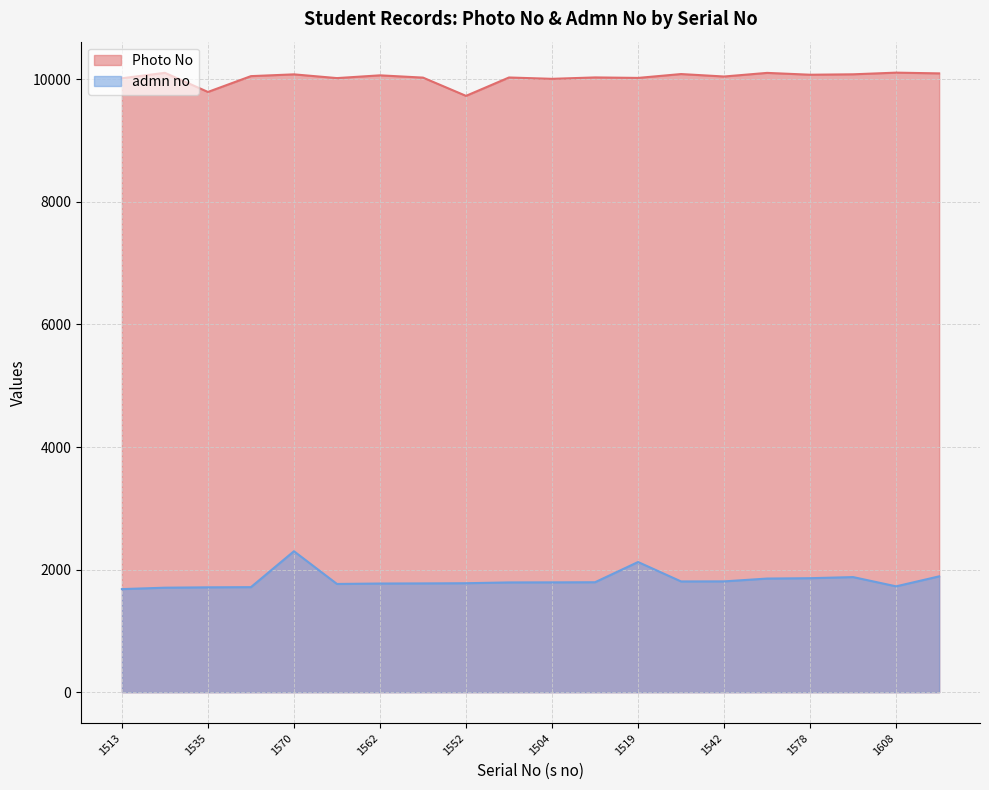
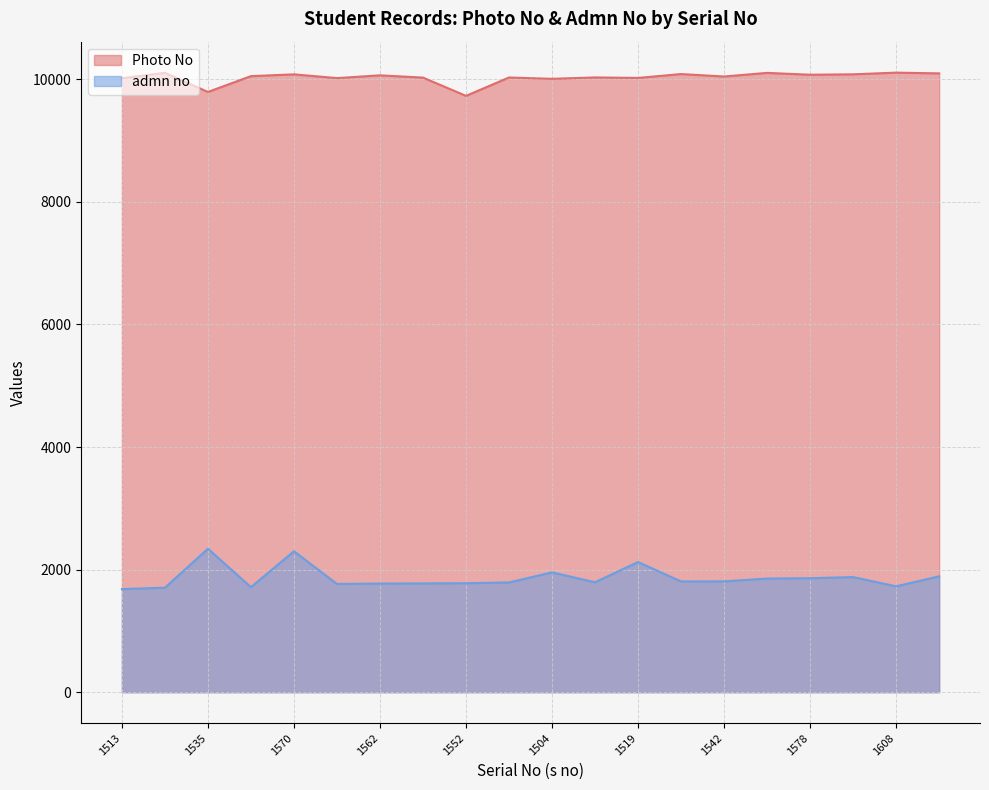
admn no, 1535: 1700 -> 2300
admn no, 1504: 1800 -> 2000
